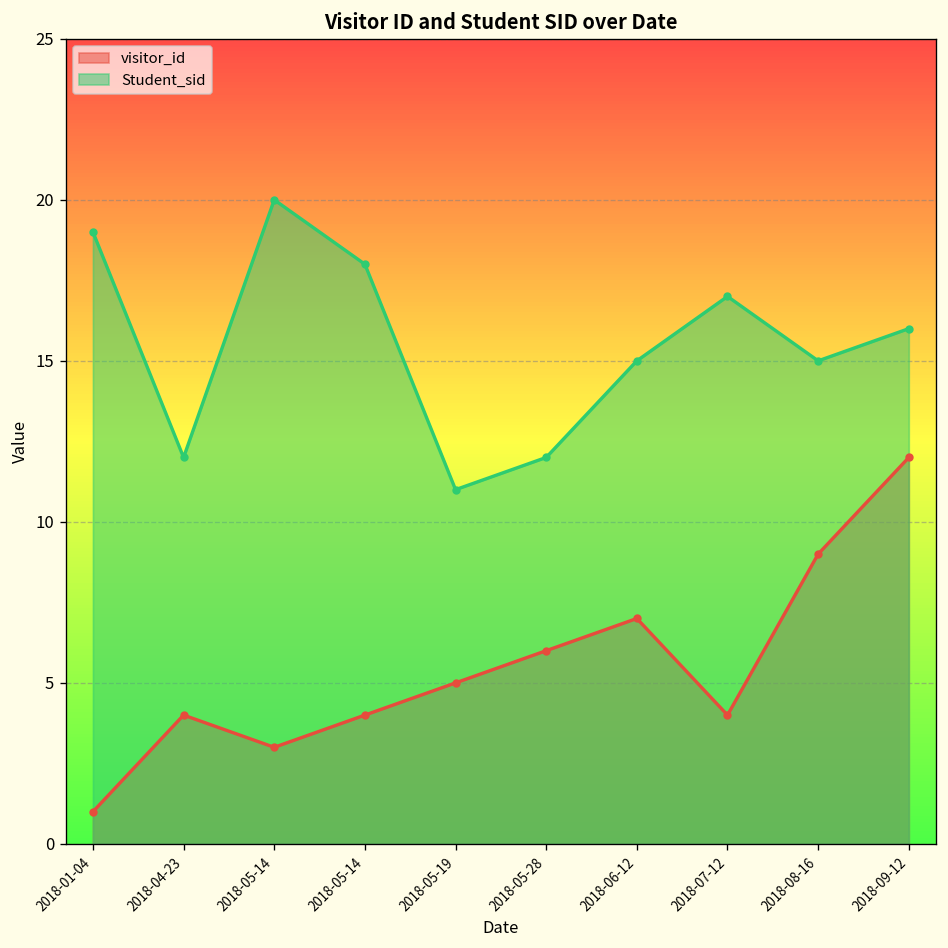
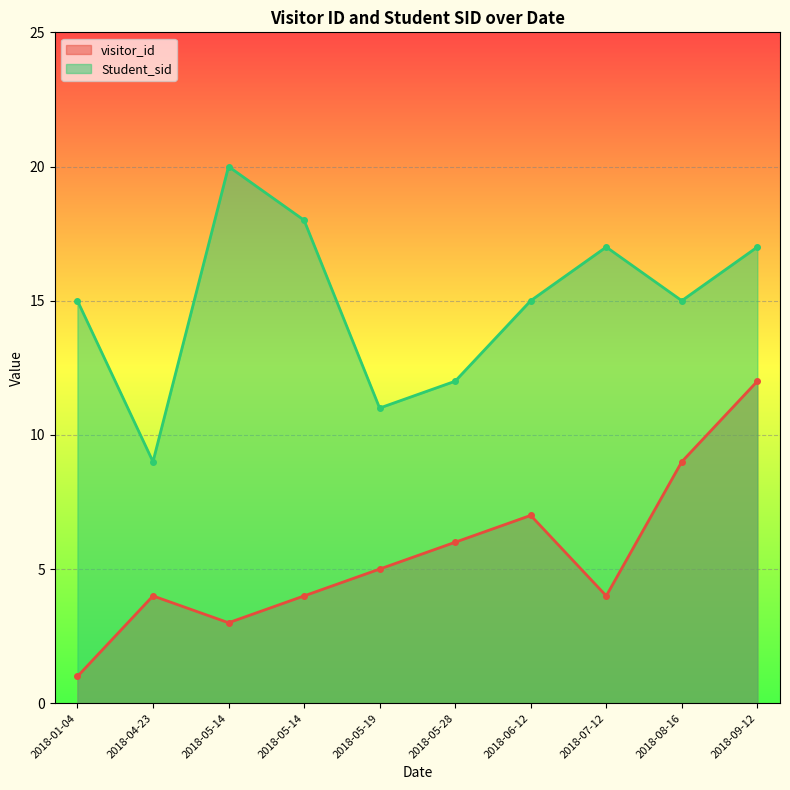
Student_sid, 2018-01-04: 19 -> 15
Student_sid, 2018-04-23: 12 -> 9
Student_sid, 2018-09-12: 16 -> 17
